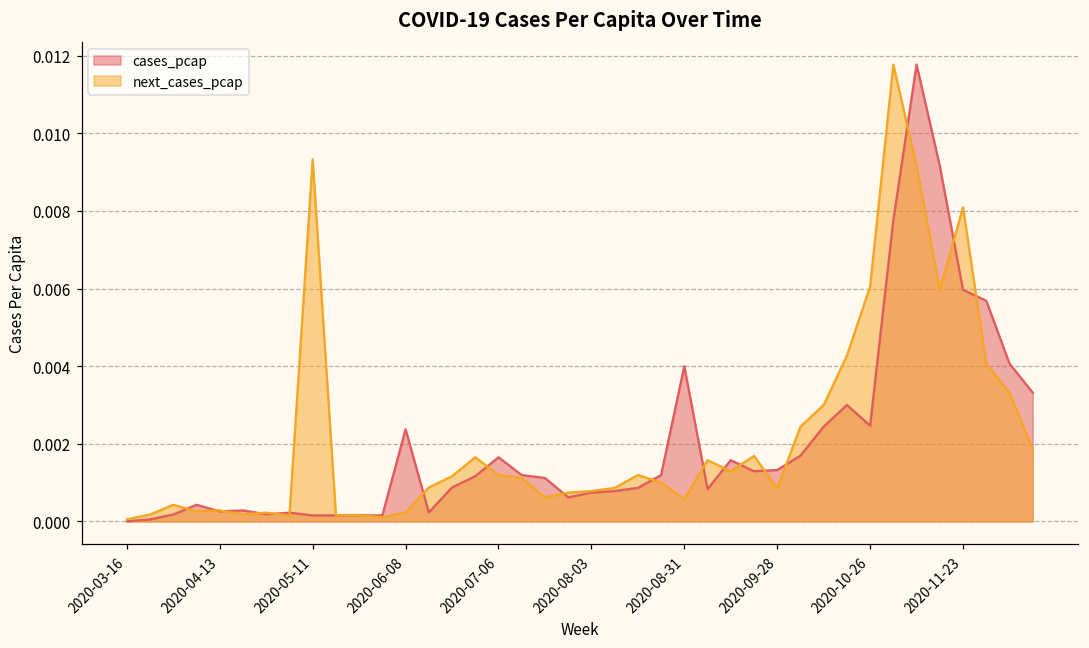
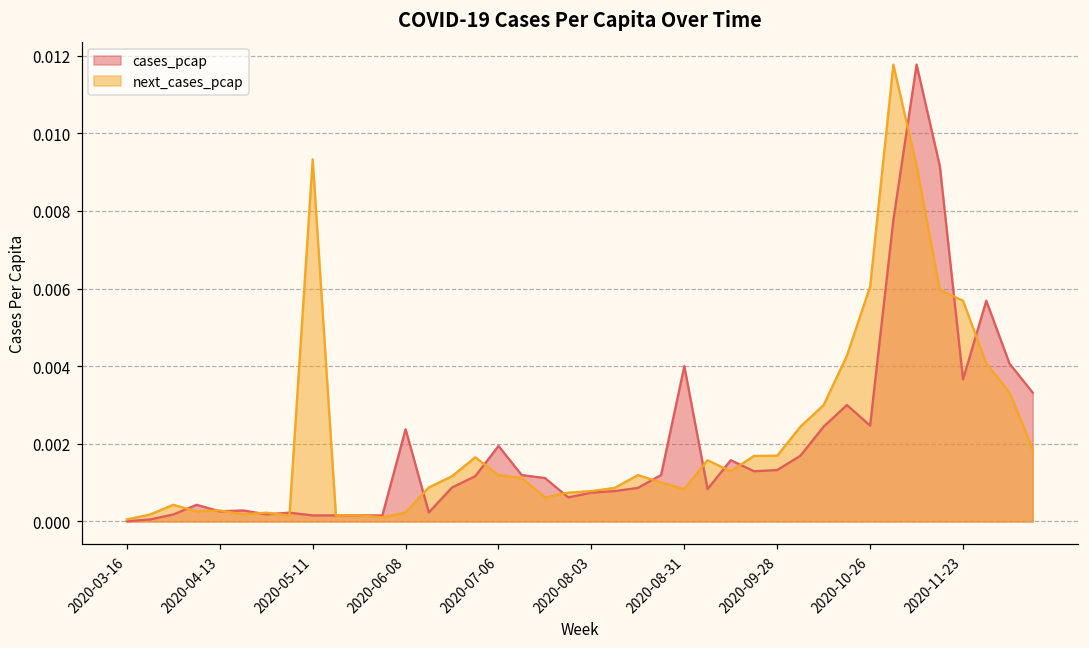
cases_pcap, 2020-07-06: 0.0017 -> 0.0019
next_cases_pcap, 2020-08-31: 0.0006 -> 0.0008
next_cases_pcap, 2020-09-28: 0.0009 -> 0.0017
cases_pcap, 2020-11-23: 0.0060 -> 0.0037
next_cases_pcap, 2020-11-23: 0.0081 -> 0.0057
